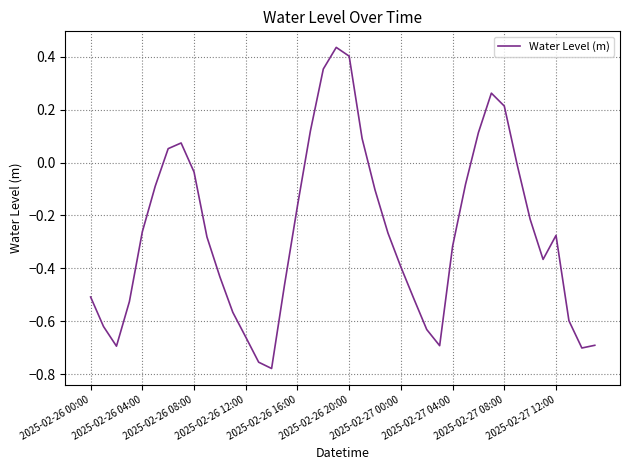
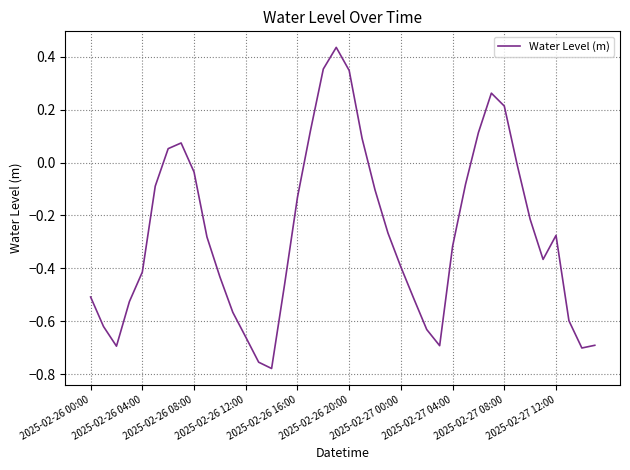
2025-02-26 04:00: -0.26 -> -0.41
2025-02-26 16:00: -0.16 -> -0.13
2025-02-26 20:00: 0.40 -> 0.35
